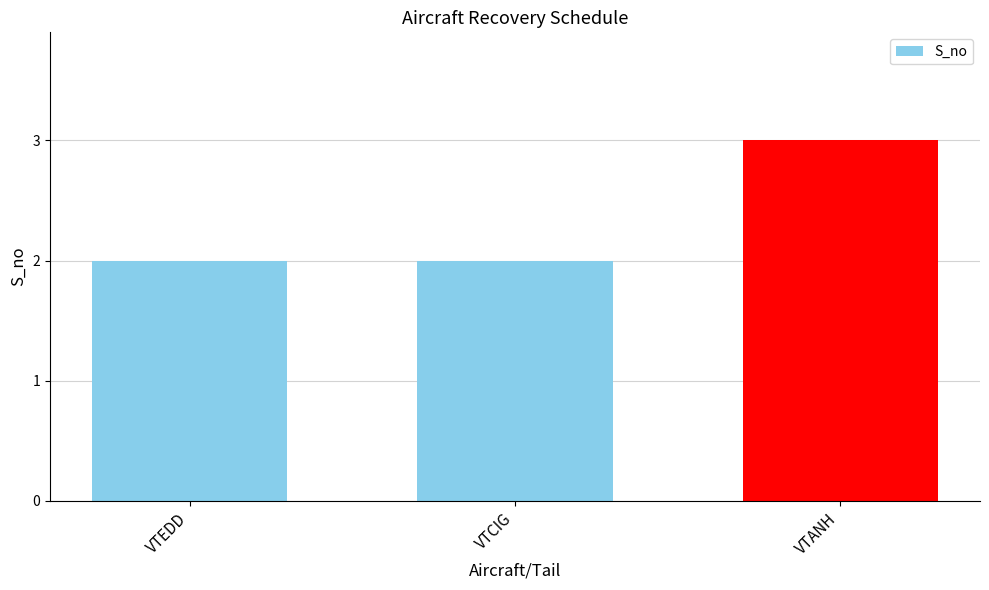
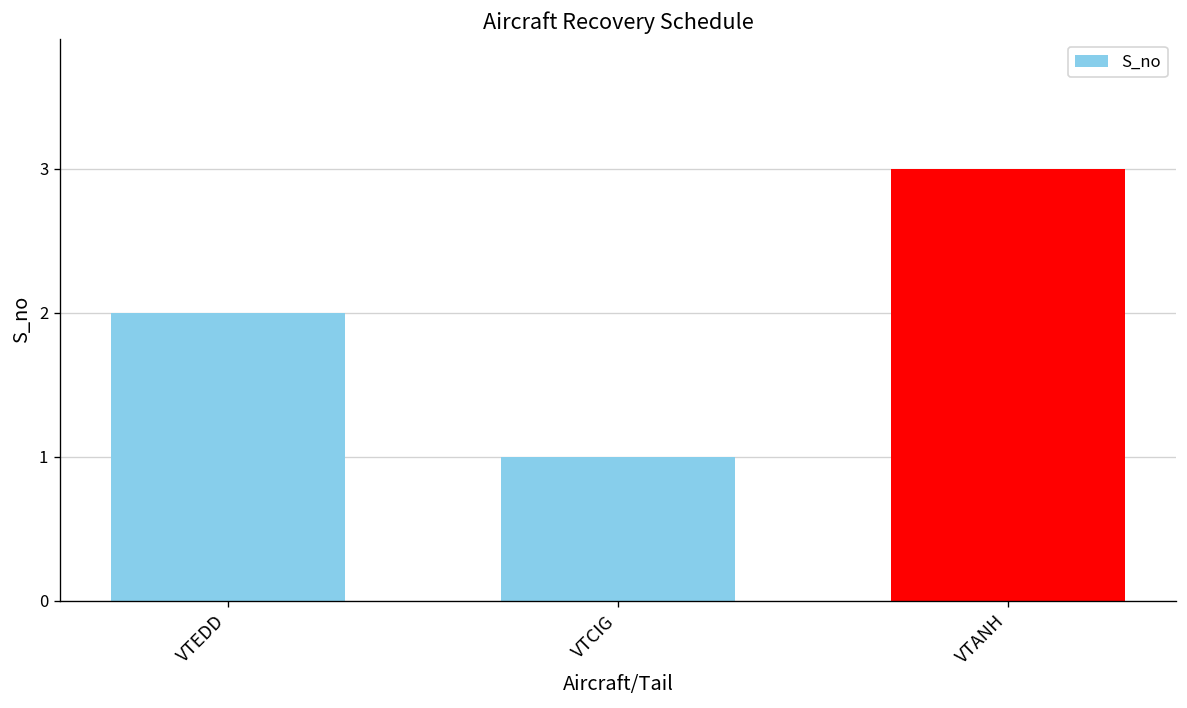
VTCIG: 2 -> 1
